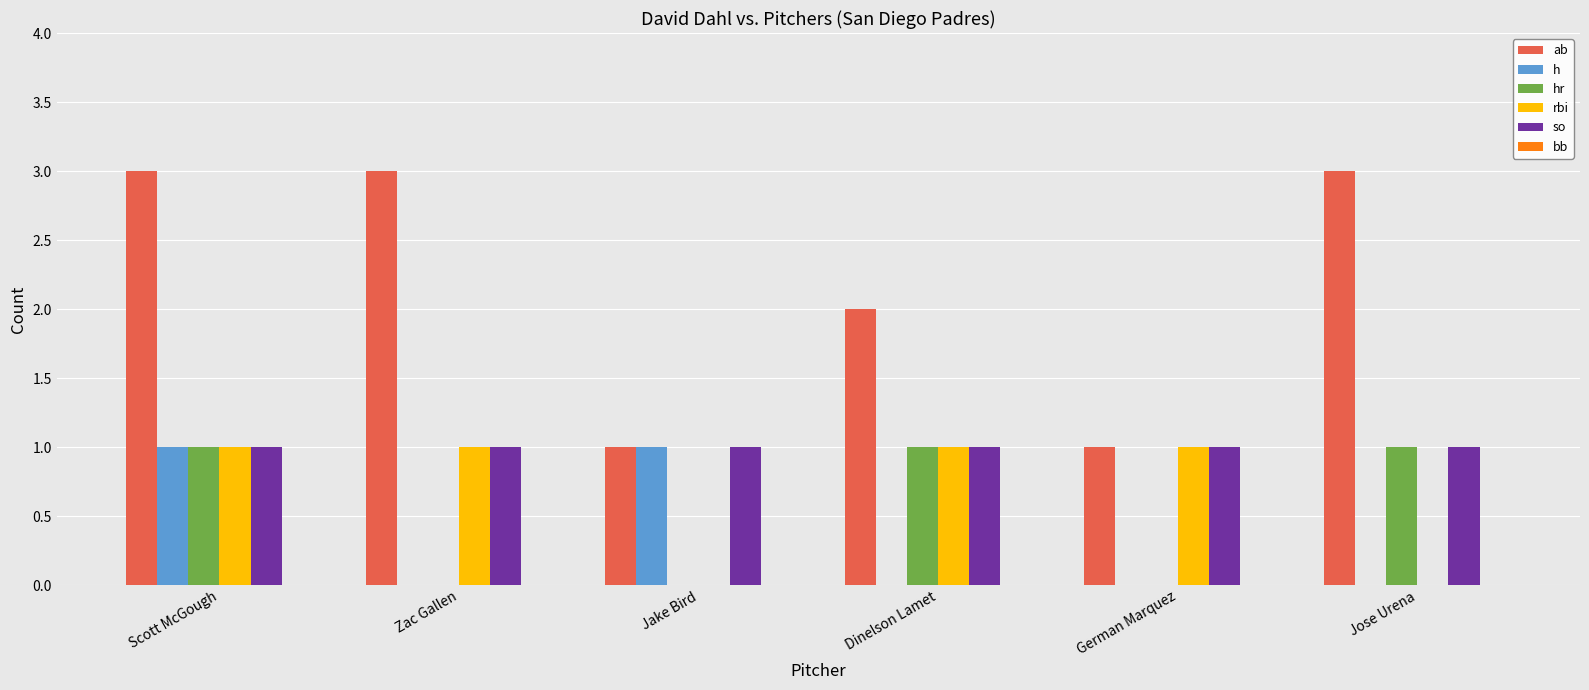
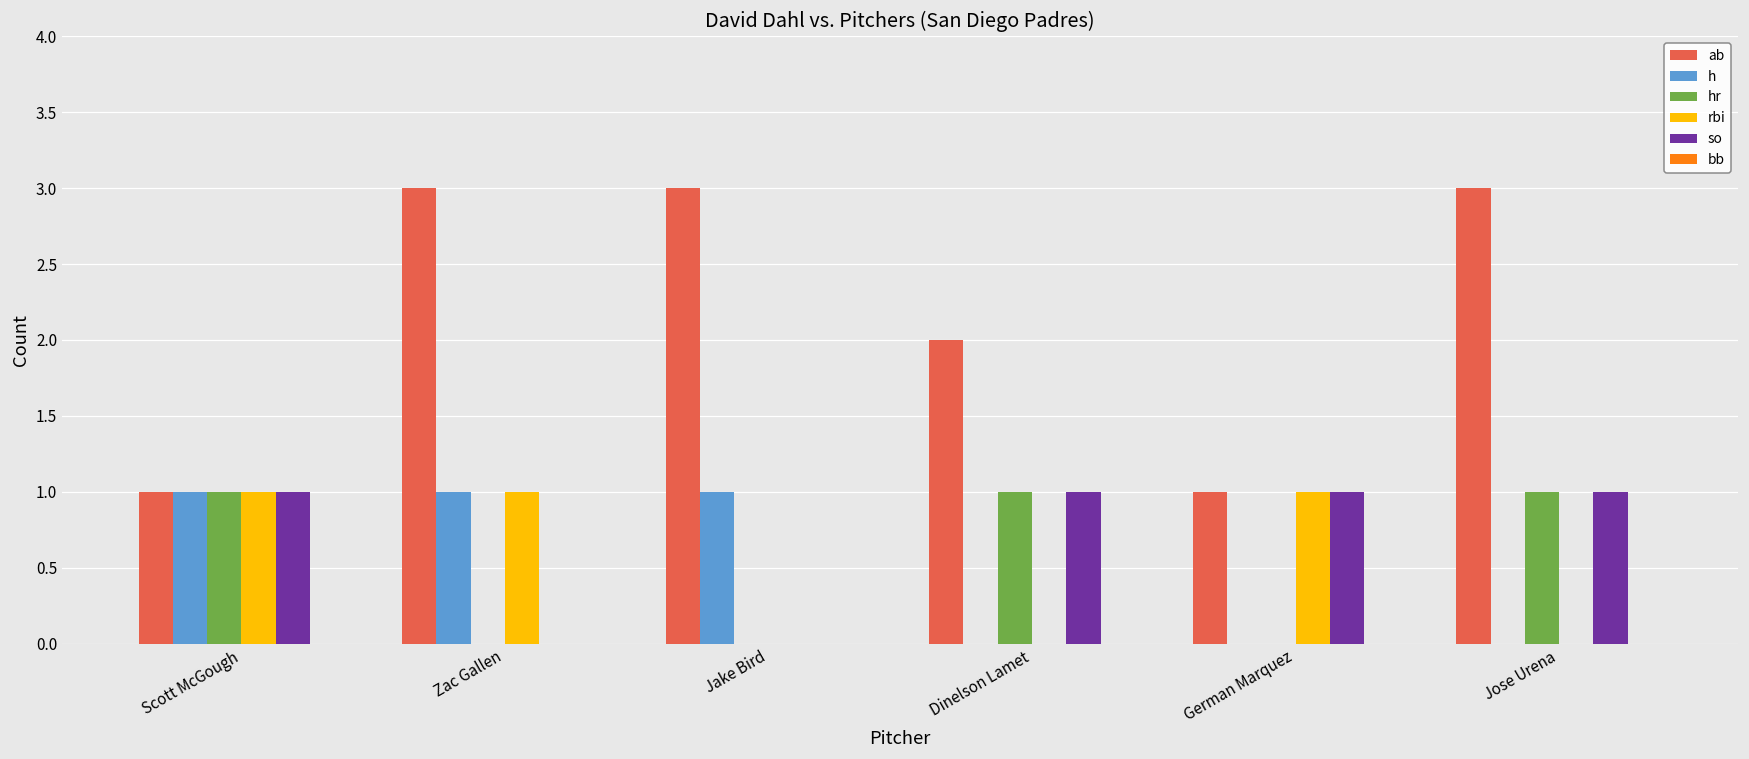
ab, Scott McGough: 3 -> 1
h, Zac Gallen: 0 -> 1
so, Zac Gallen: 1 -> 0
ab, Jake Bird: 1 -> 3
so, Jake Bird: 1 -> 0
rbi, Dinelson Lamet: 1 -> 0
